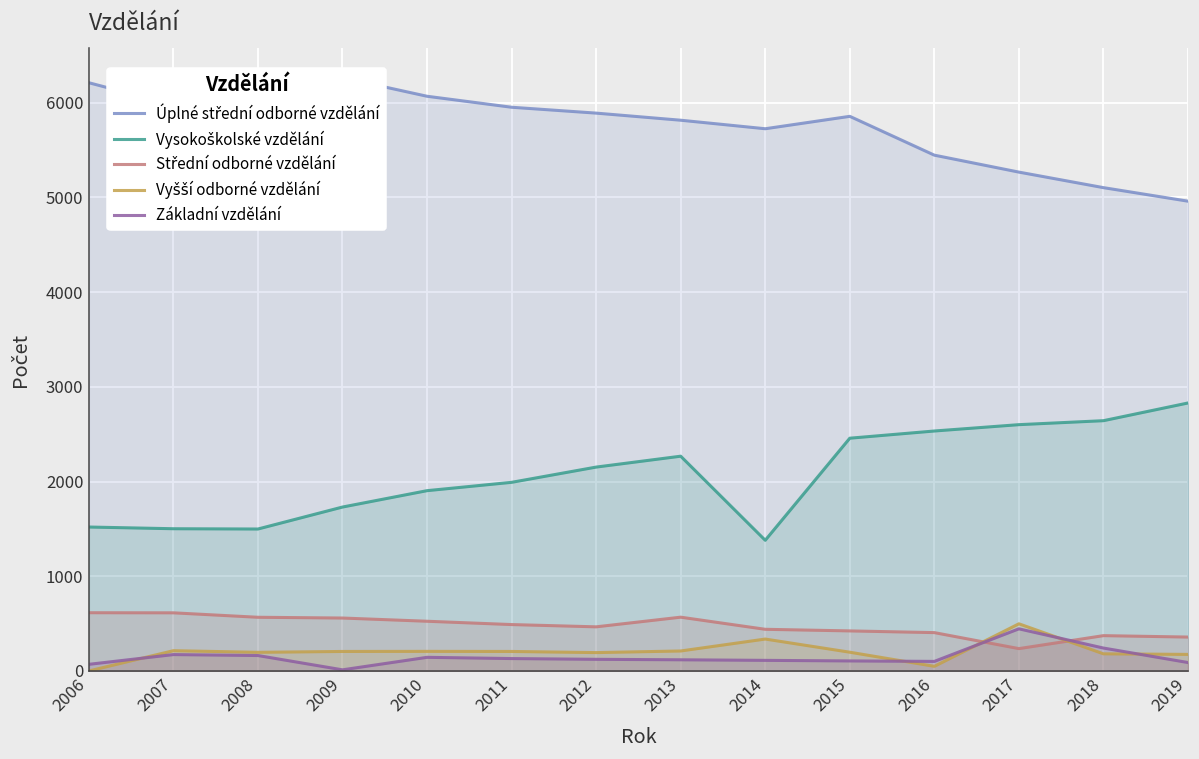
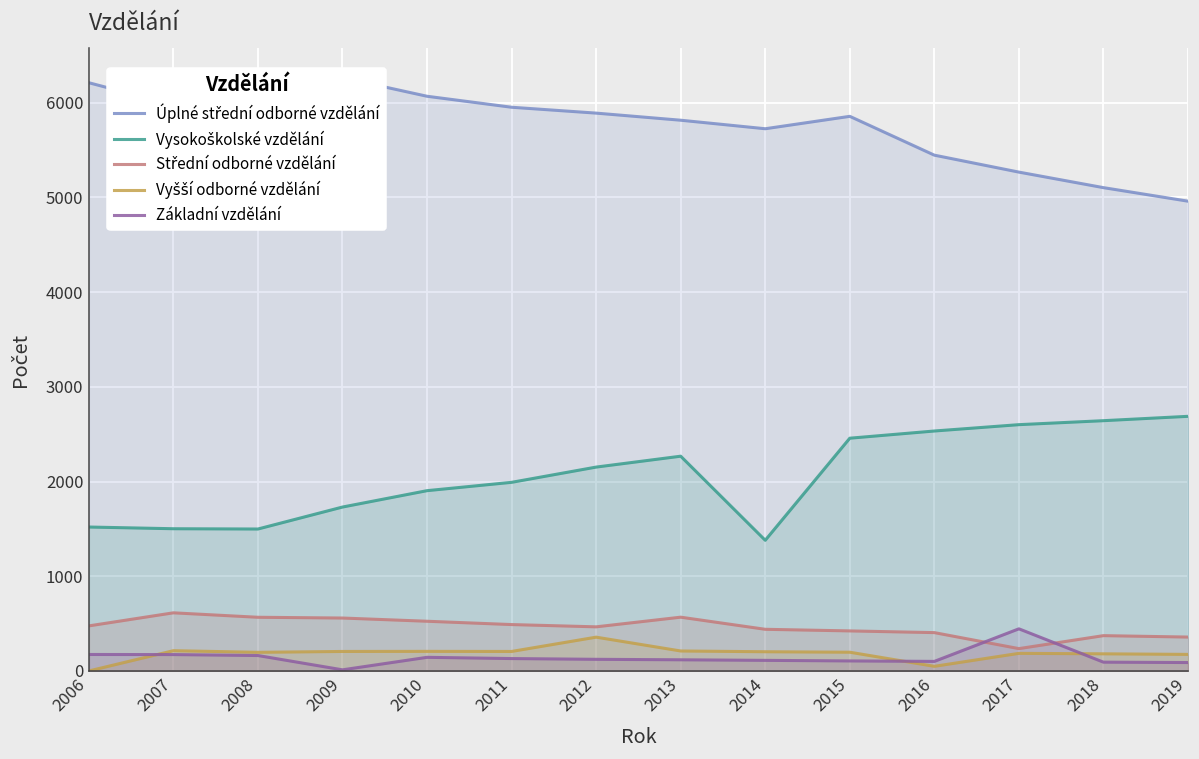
Střední odborné vzdělání, 2006: 600 -> 500
Základní vzdělání, 2006: 100 -> 200
Vyšší odborné vzdělání, 2012: 200 -> 400
Vyšší odborné vzdělání, 2014: 300 -> 200
Vyšší odborné vzdělání, 2017: 500 -> 200
Základní vzdělání, 2018: 200 -> 100
Vysokoškolské vzdělání, 2019: 2800 -> 2700
